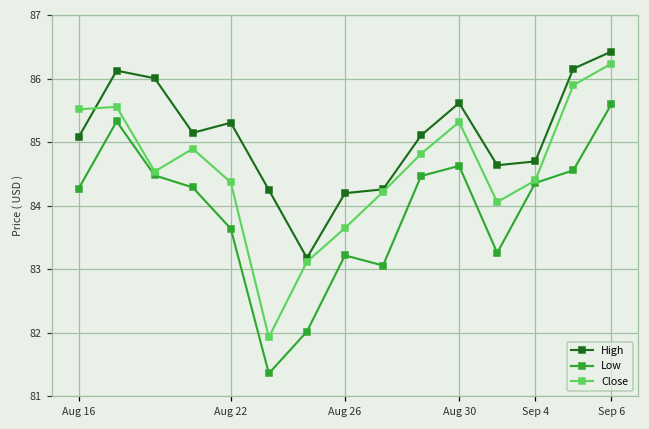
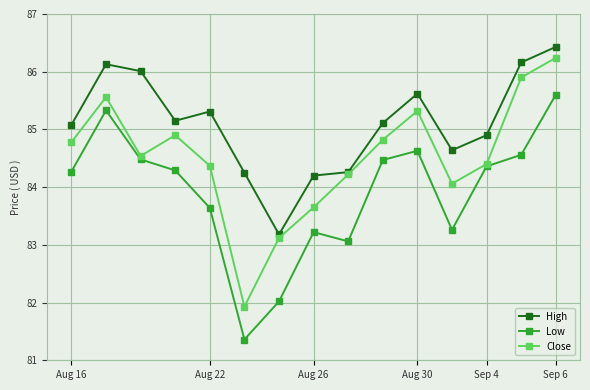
Close, Aug 16: 85.5 -> 84.8
High, Sep 4: 84.7 -> 84.9
